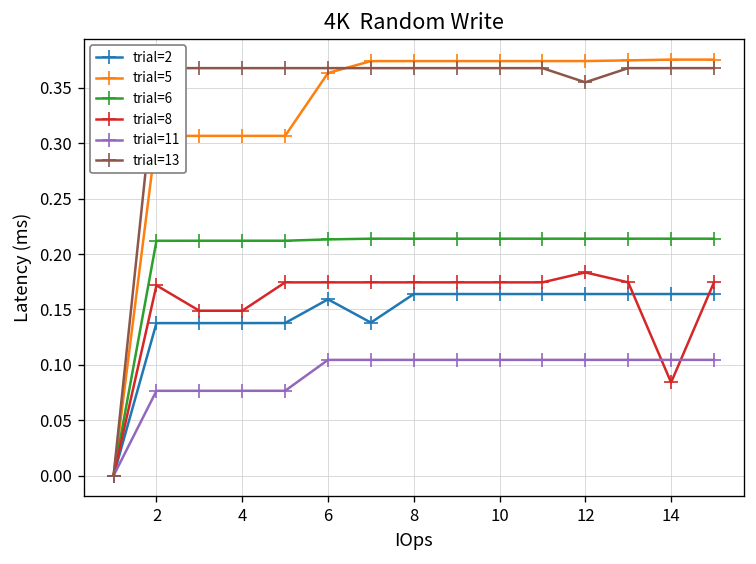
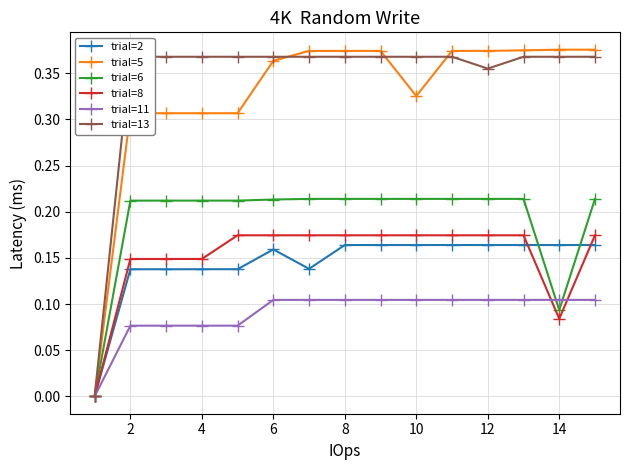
trial=8, 2: 0.17 -> 0.15
trial=5, 10: 0.37 -> 0.33
trial=8, 12: 0.18 -> 0.17
trial=6, 14: 0.21 -> 0.09
